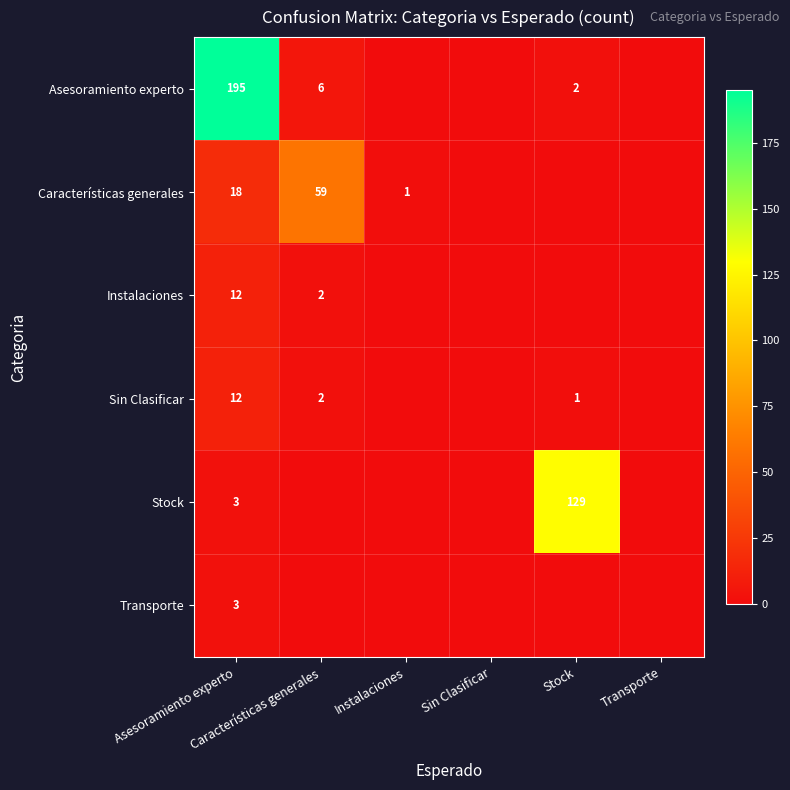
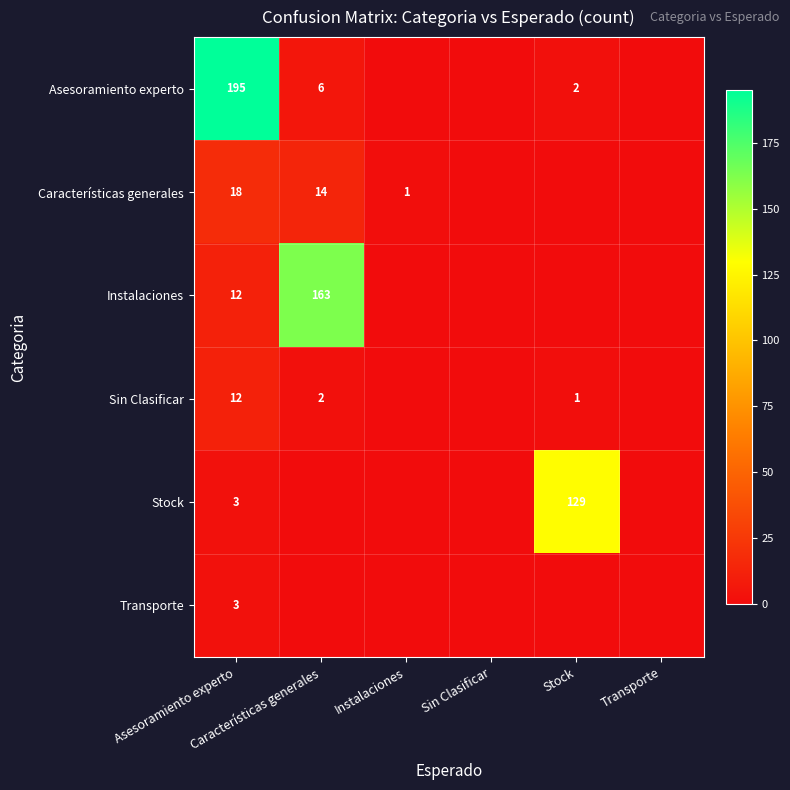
Características generales, Características generales: 59 -> 14
Instalaciones, Características generales: 2 -> 163
